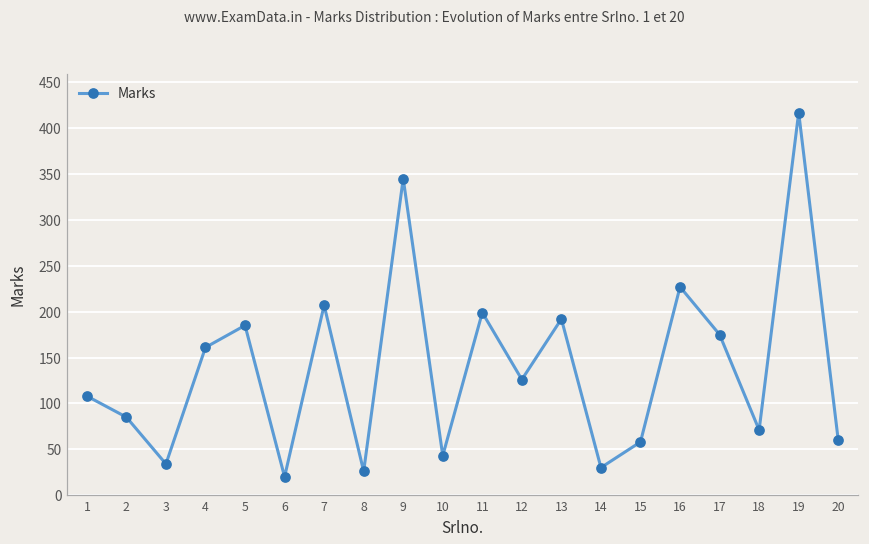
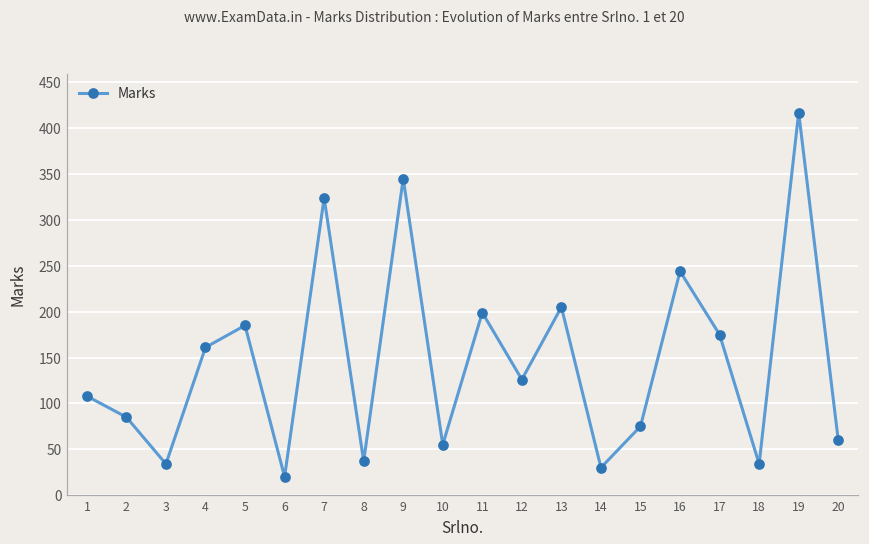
7: 210 -> 320
8: 30 -> 40
10: 40 -> 60
13: 190 -> 210
15: 60 -> 80
16: 230 -> 240
18: 70 -> 30
